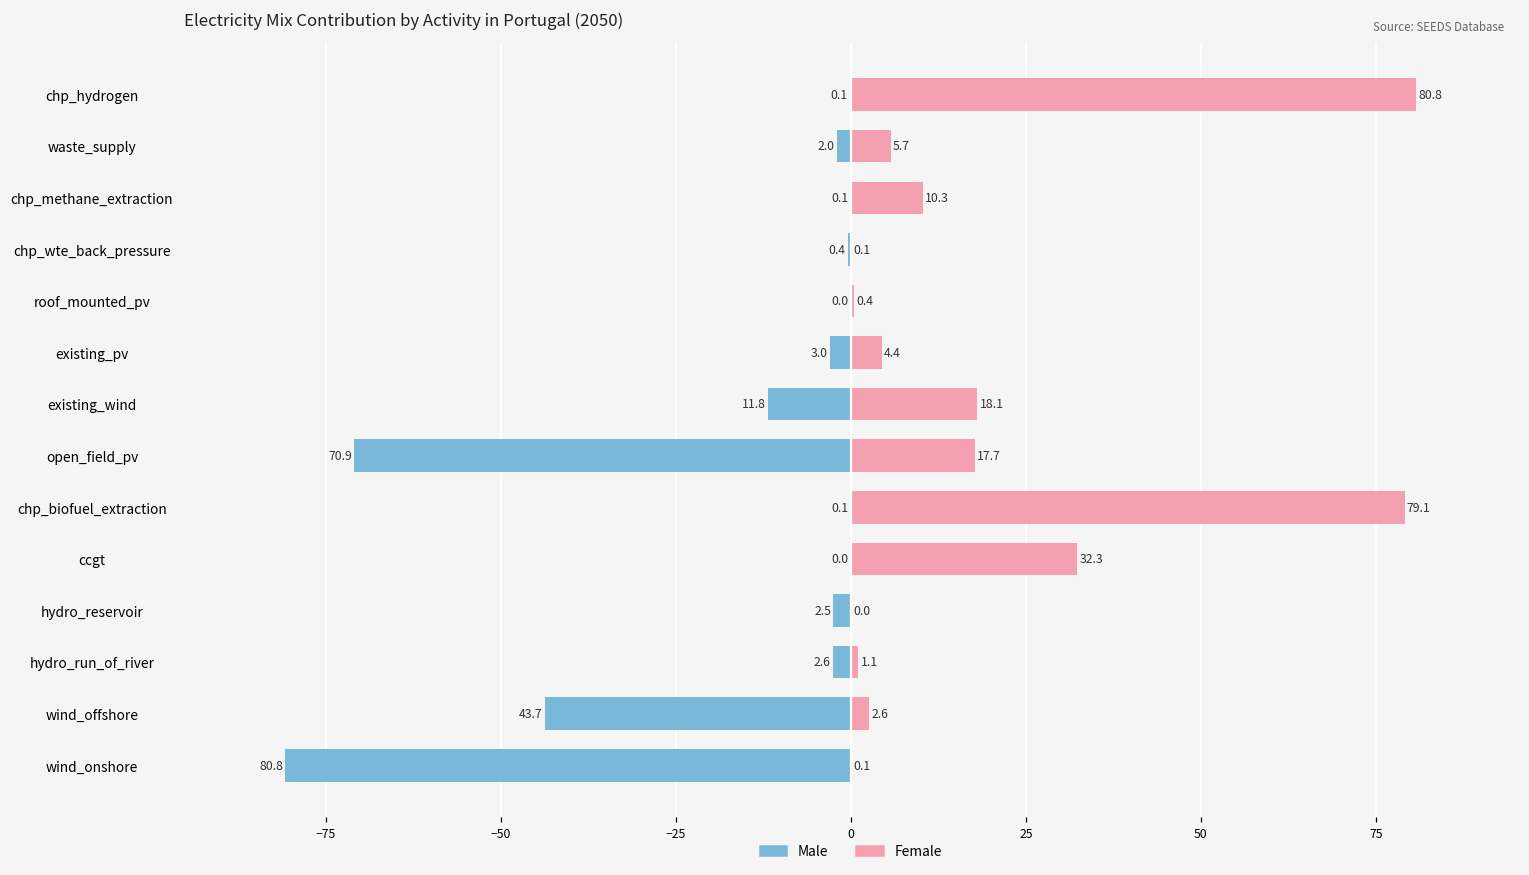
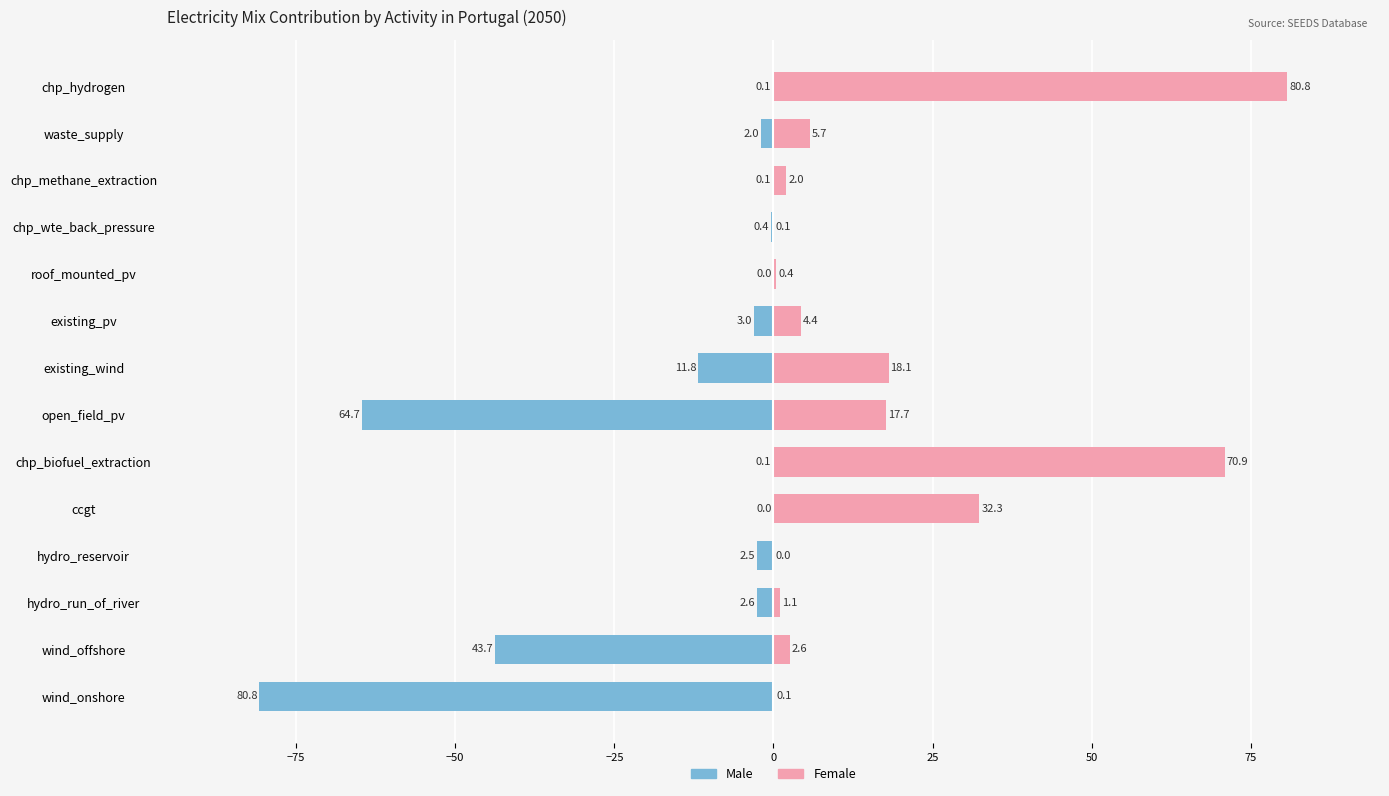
Female, chp_methane_extraction: 10.3 -> 2.0
Male, open_field_pv: 70.9 -> 64.7
Female, chp_biofuel_extraction: 79.1 -> 70.9
